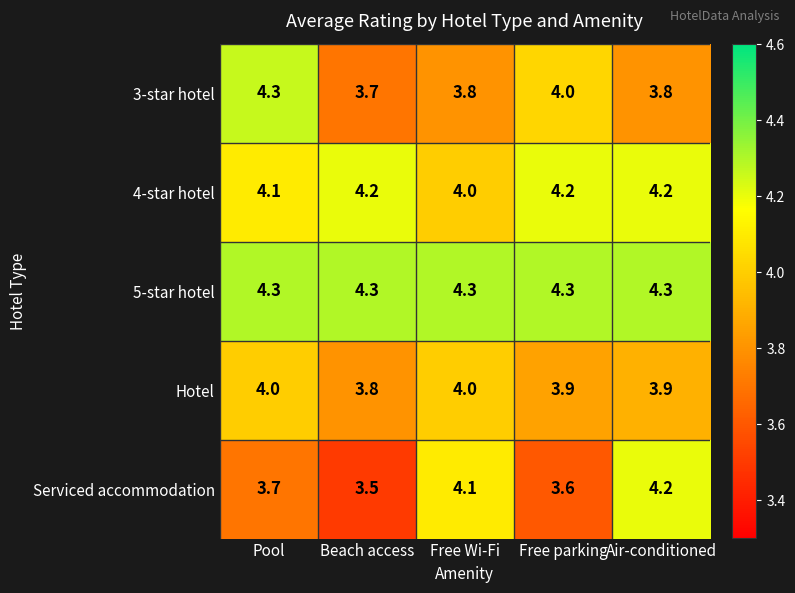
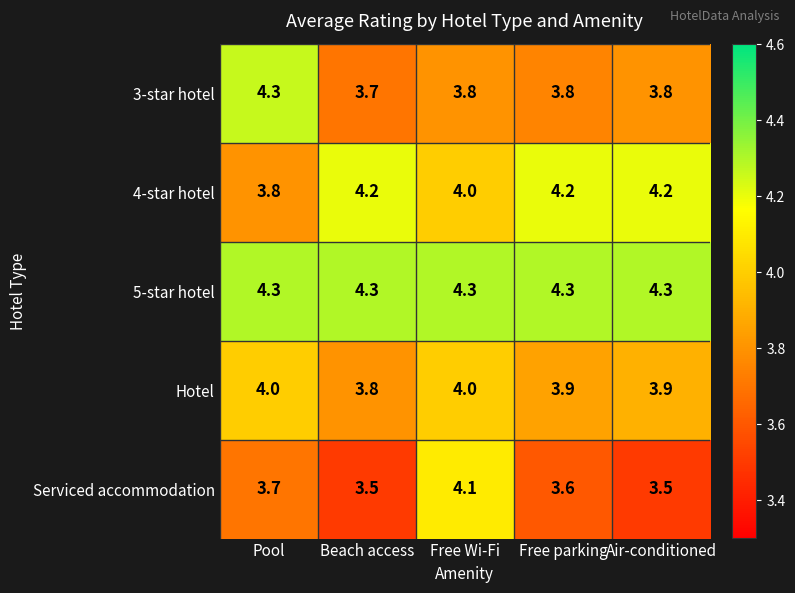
3-star hotel, Free parking: 4.0 -> 3.8
4-star hotel, Pool: 4.1 -> 3.8
Serviced accommodation, Air-conditioned: 4.2 -> 3.5
